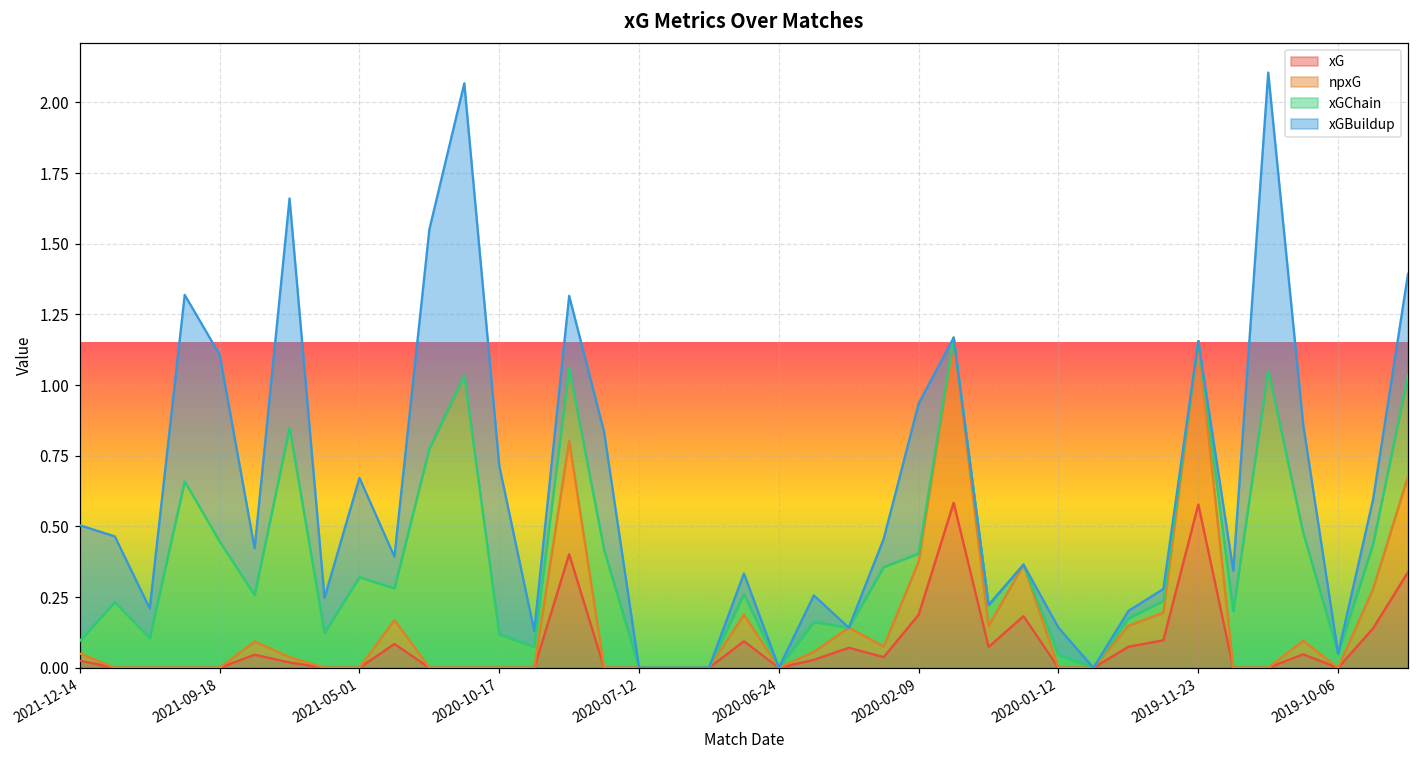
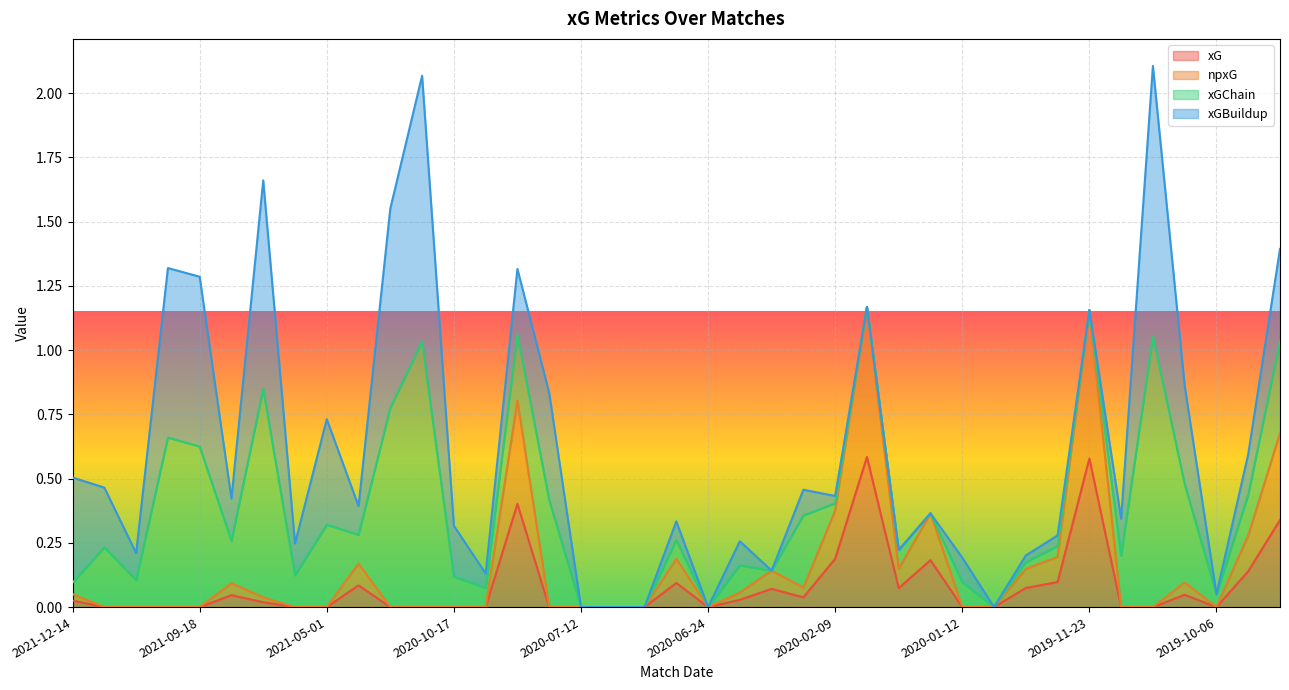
xGChain, 2021-09-18: 0.45 -> 0.62
xGBuildup, 2021-05-01: 0.35 -> 0.41
xGBuildup, 2020-10-17: 0.60 -> 0.20
xGBuildup, 2020-02-09: 0.53 -> 0.03
xGChain, 2020-01-12: 0.05 -> 0.10
